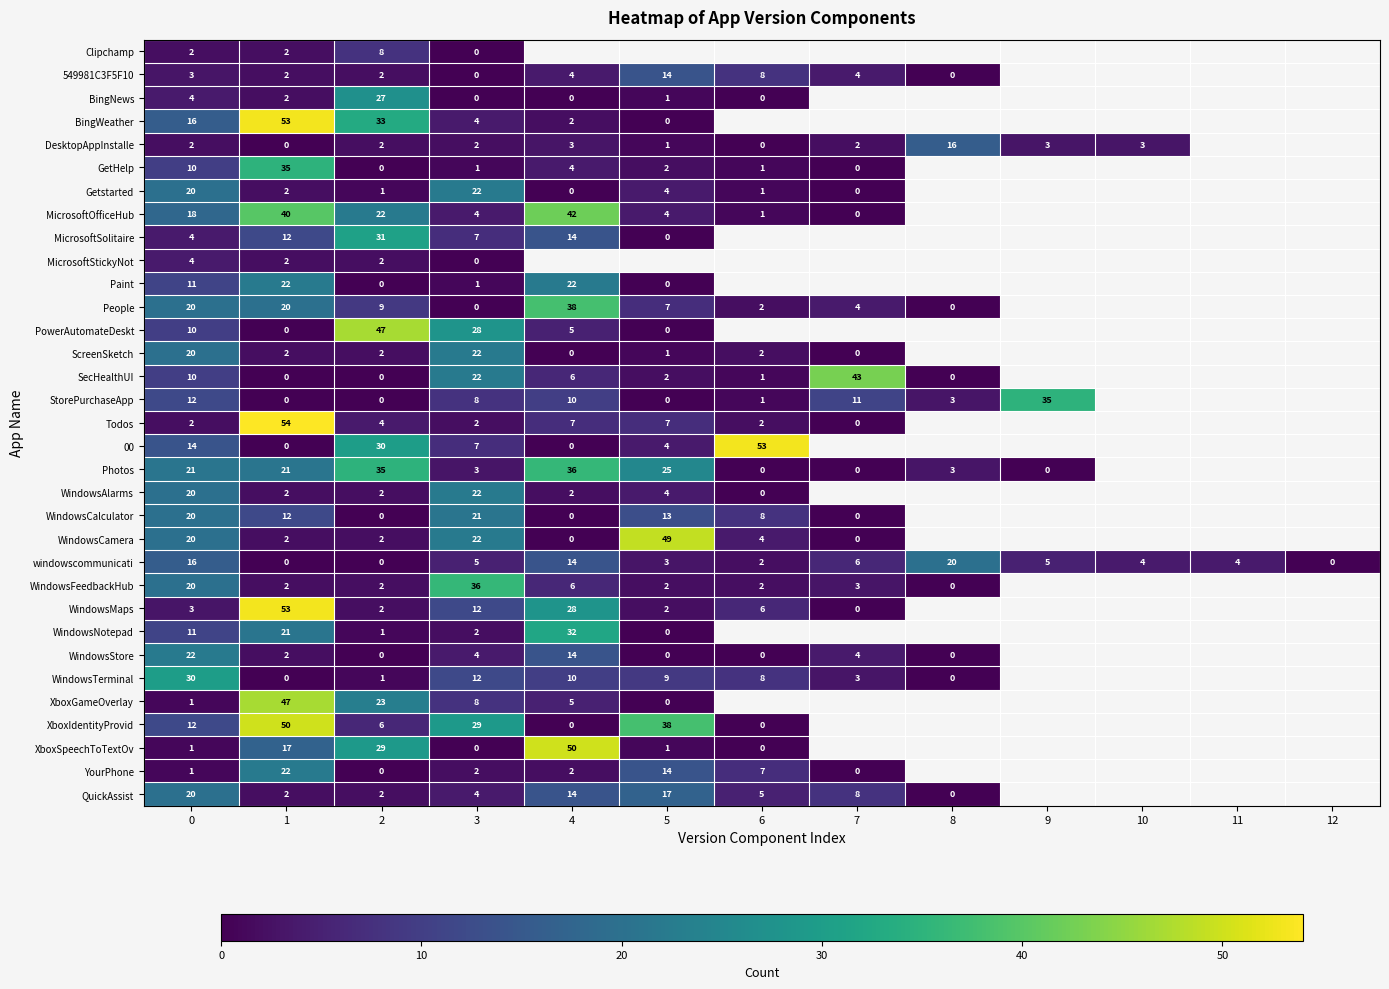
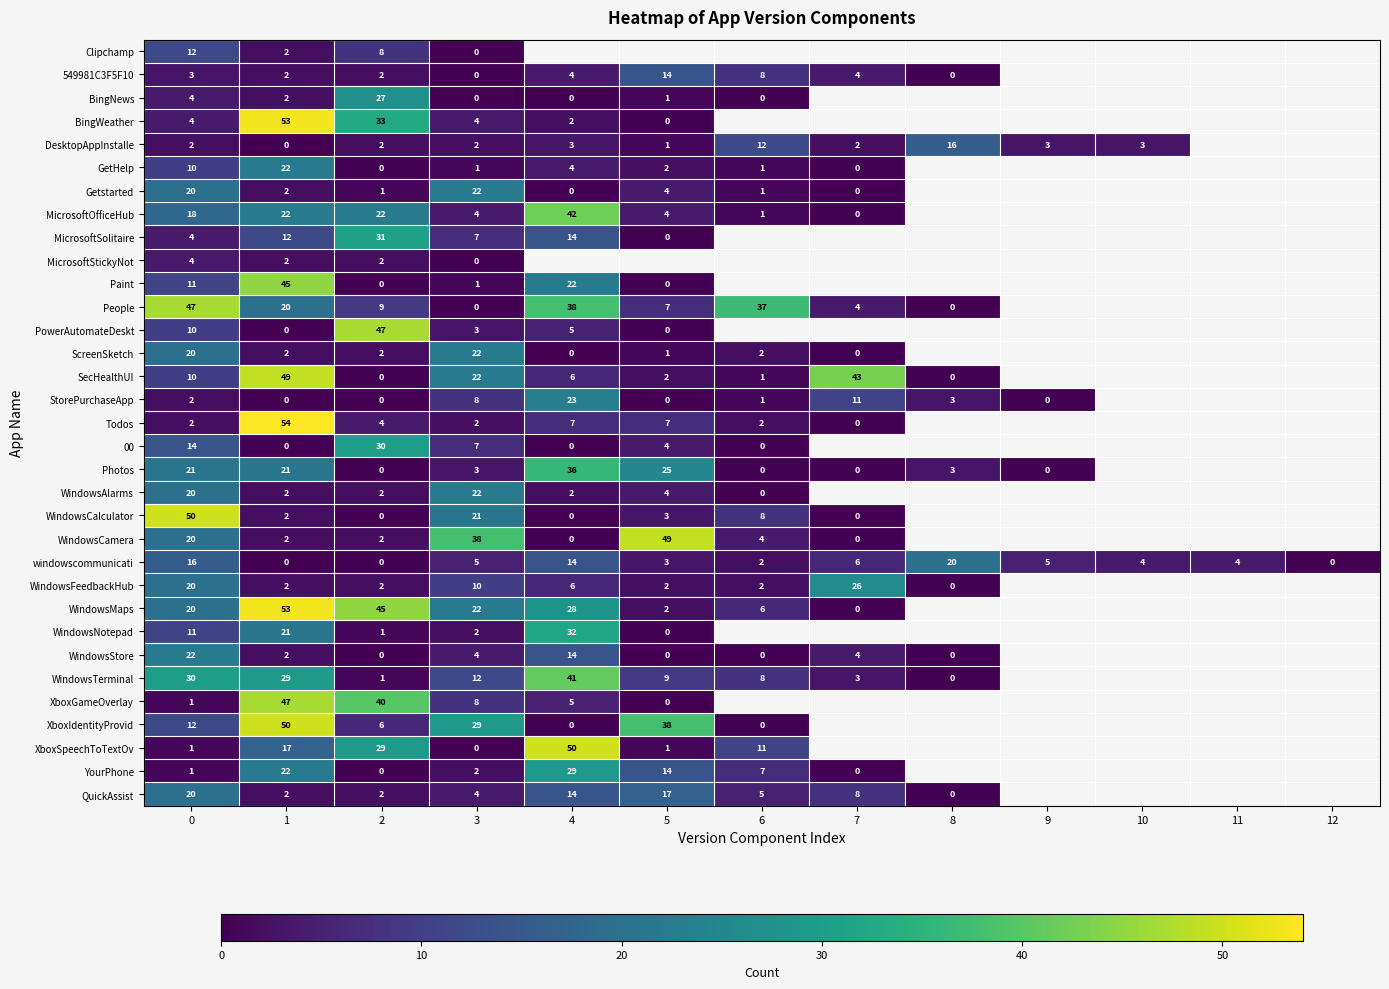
Clipchamp, 0: 2 -> 12
BingWeather, 0: 16 -> 4
DesktopAppInstalle, 6: 0 -> 12
GetHelp, 1: 35 -> 22
MicrosoftOfficeHub, 1: 40 -> 22
Paint, 1: 22 -> 45
People, 0: 20 -> 47
People, 6: 2 -> 37
PowerAutomateDeskt, 3: 28 -> 3
SecHealthUI, 1: 0 -> 49
StorePurchaseApp, 0: 12 -> 2
StorePurchaseApp, 4: 10 -> 23
StorePurchaseApp, 9: 35 -> 0
00, 6: 53 -> 0
Photos, 2: 35 -> 0
WindowsCalculator, 0: 20 -> 50
WindowsCalculator, 1: 12 -> 2
WindowsCalculator, 5: 13 -> 3
WindowsCamera, 3: 22 -> 38
WindowsFeedbackHub, 3: 36 -> 10
WindowsFeedbackHub, 7: 3 -> 26
WindowsMaps, 0: 3 -> 20
WindowsMaps, 2: 2 -> 45
WindowsMaps, 3: 12 -> 22
WindowsTerminal, 1: 0 -> 29
WindowsTerminal, 4: 10 -> 41
XboxGameOverlay, 2: 23 -> 40
XboxSpeechToTextOv, 6: 0 -> 11
YourPhone, 4: 2 -> 29
